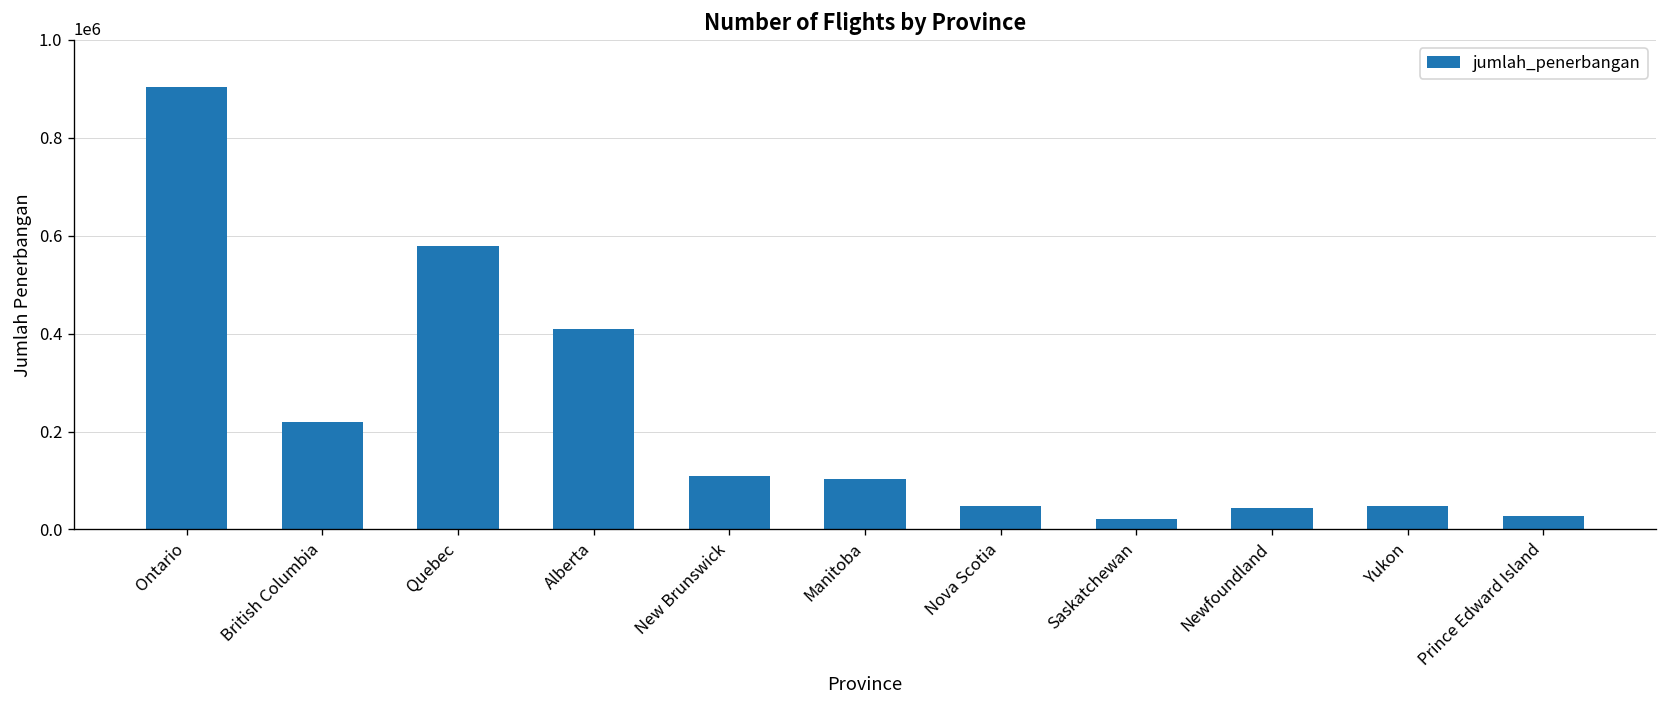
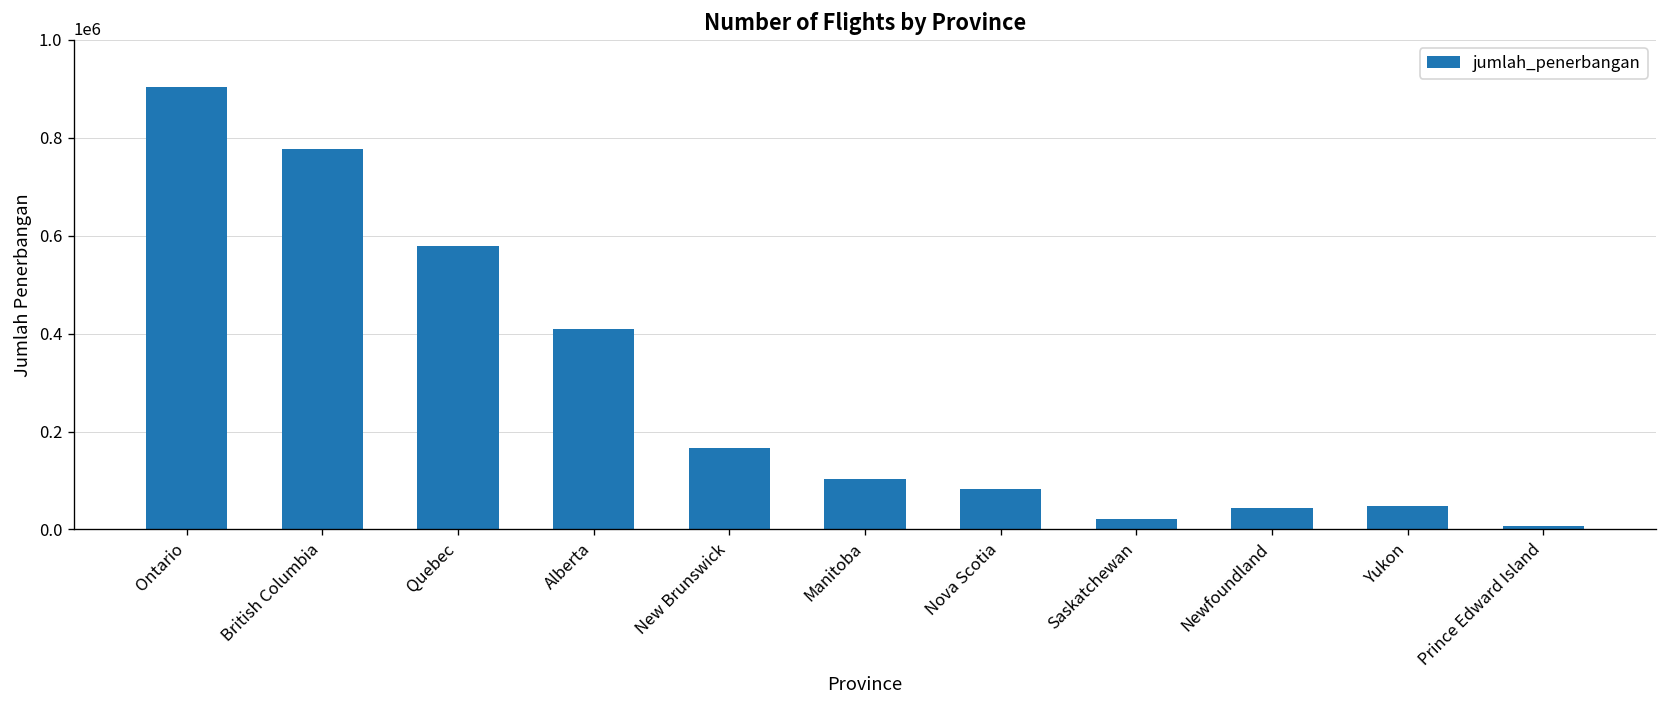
British Columbia: 220000 -> 780000
New Brunswick: 110000 -> 170000
Nova Scotia: 50000 -> 80000
Prince Edward Island: 30000 -> 10000
